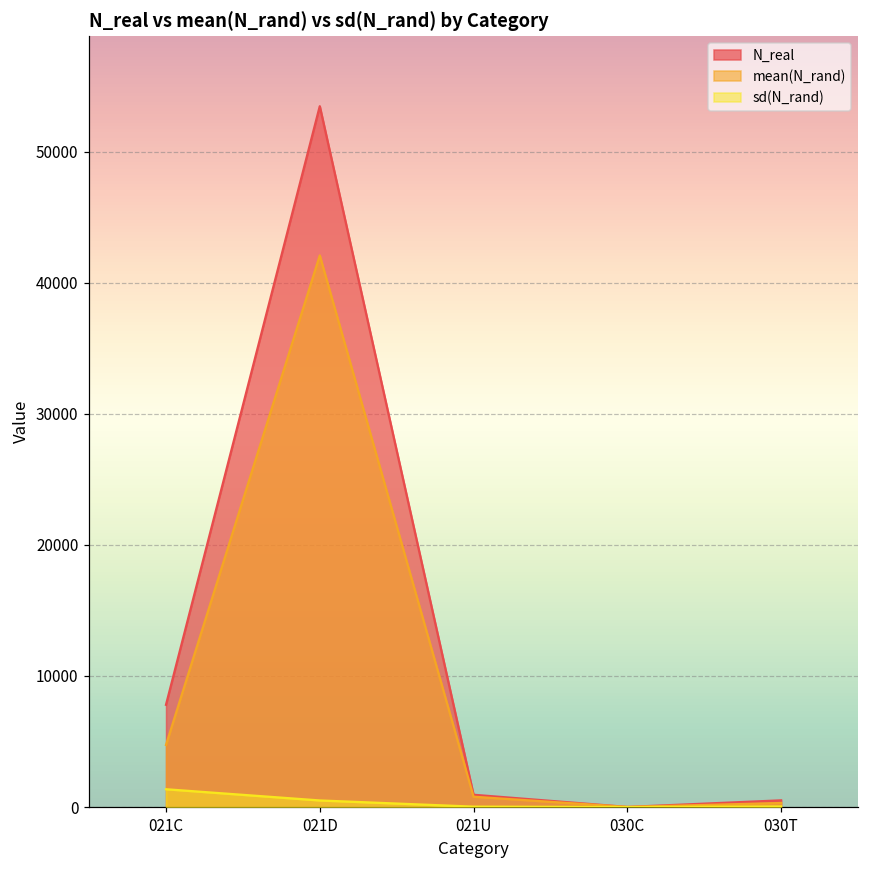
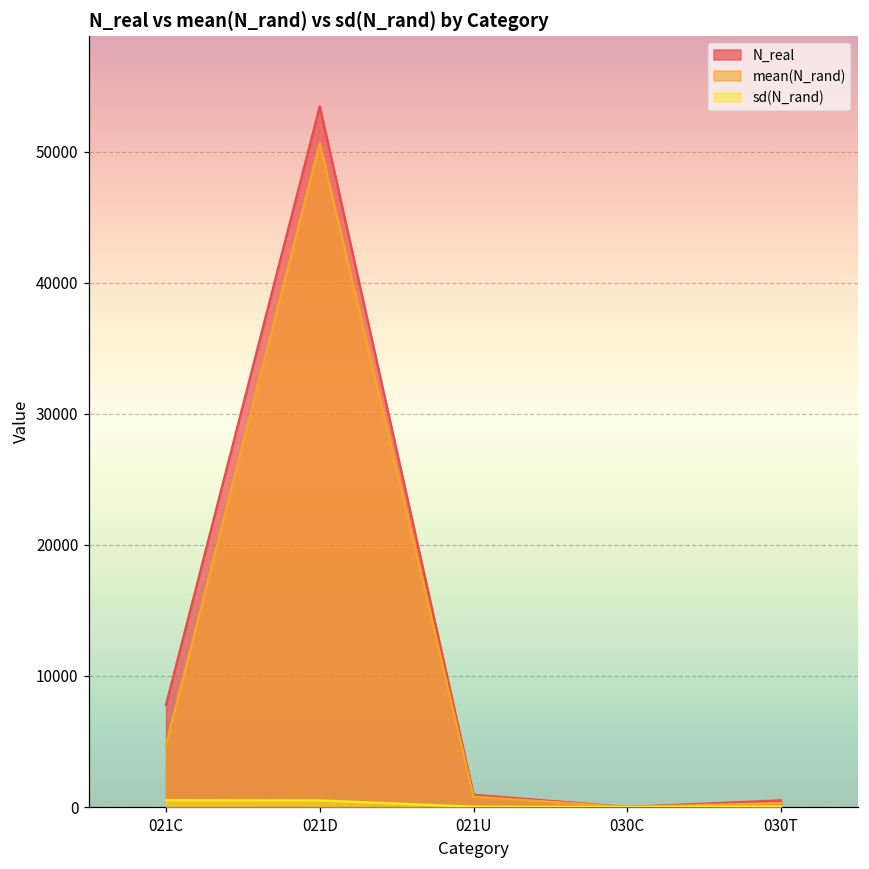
sd(N_rand), 021C: 1400 -> 500
mean(N_rand), 021D: 42100 -> 50600
